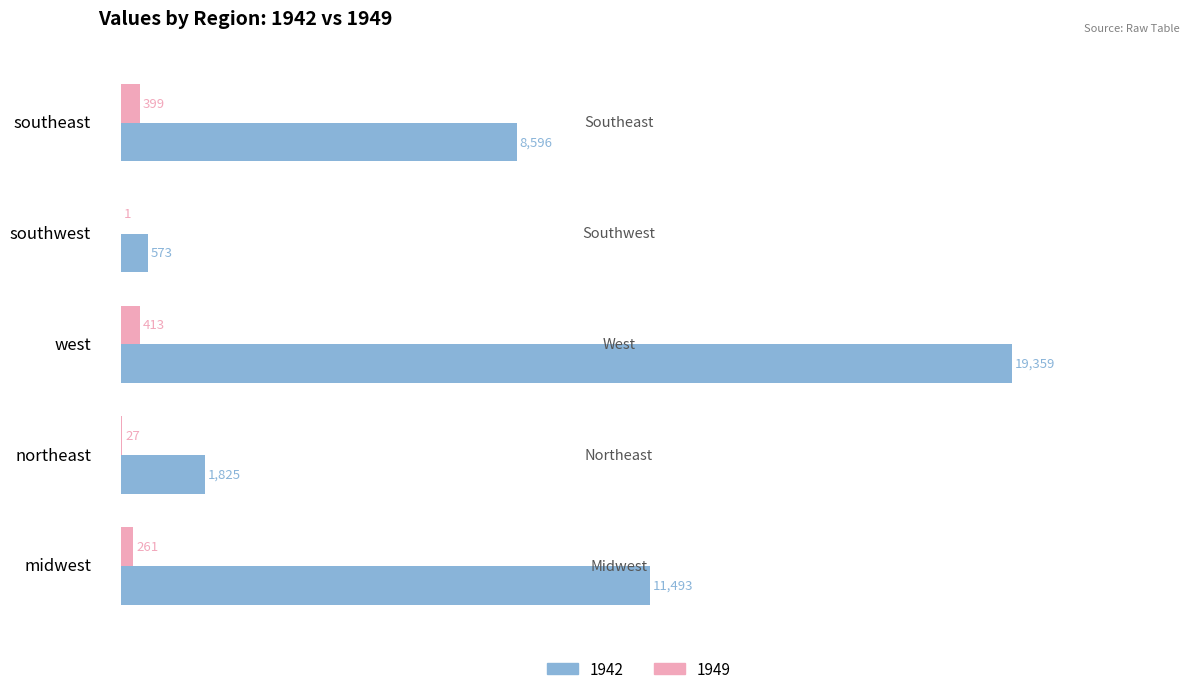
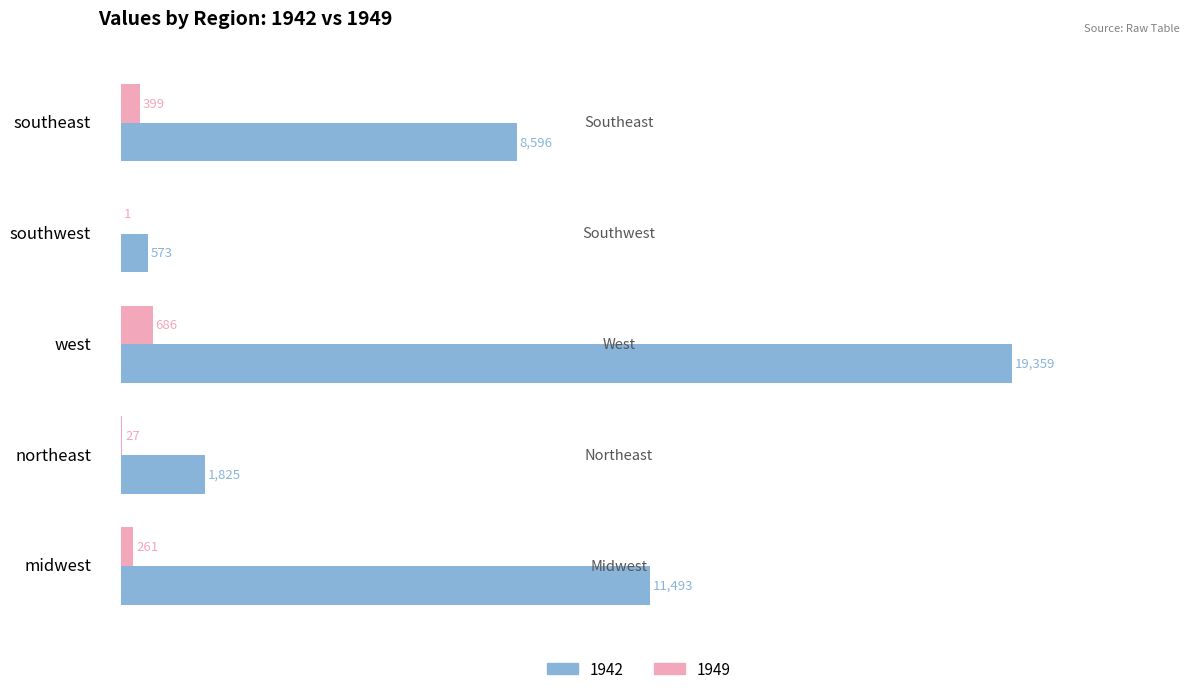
1949, west: 413 -> 686
